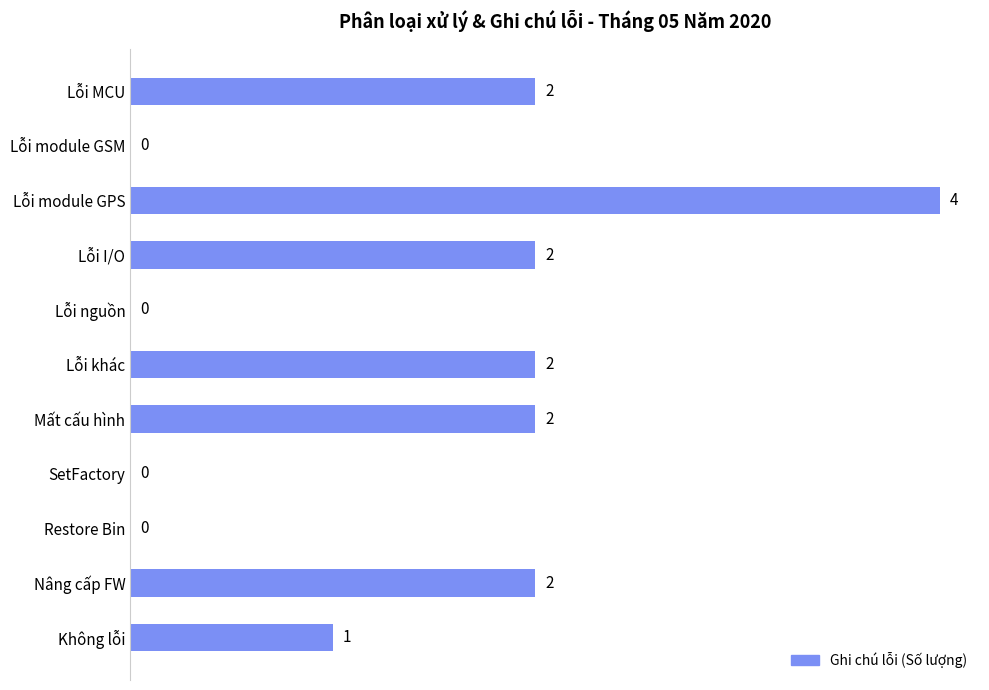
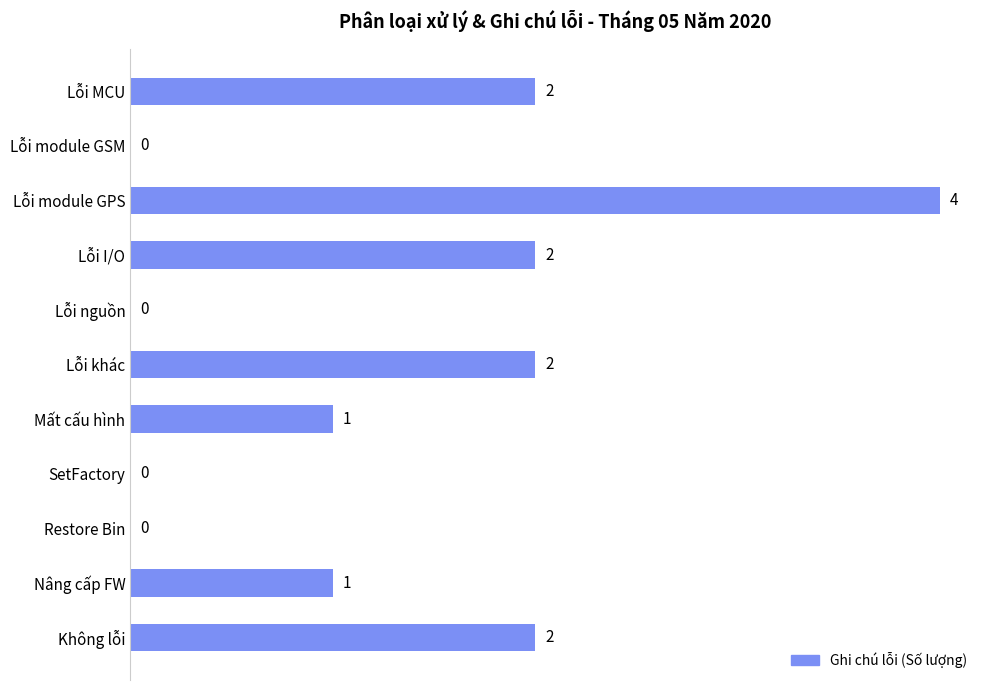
Mất cấu hình: 2 -> 1
Nâng cấp FW: 2 -> 1
Không lỗi: 1 -> 2
